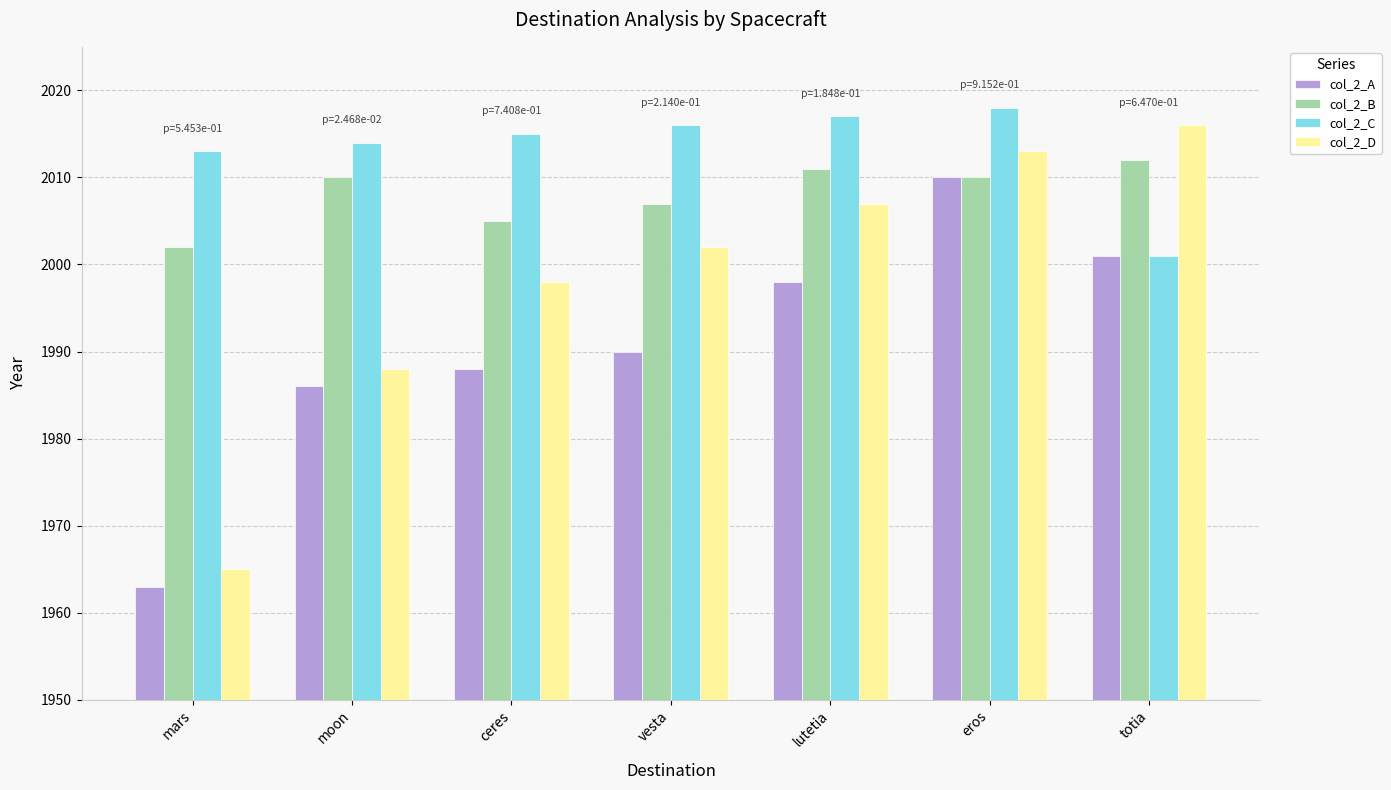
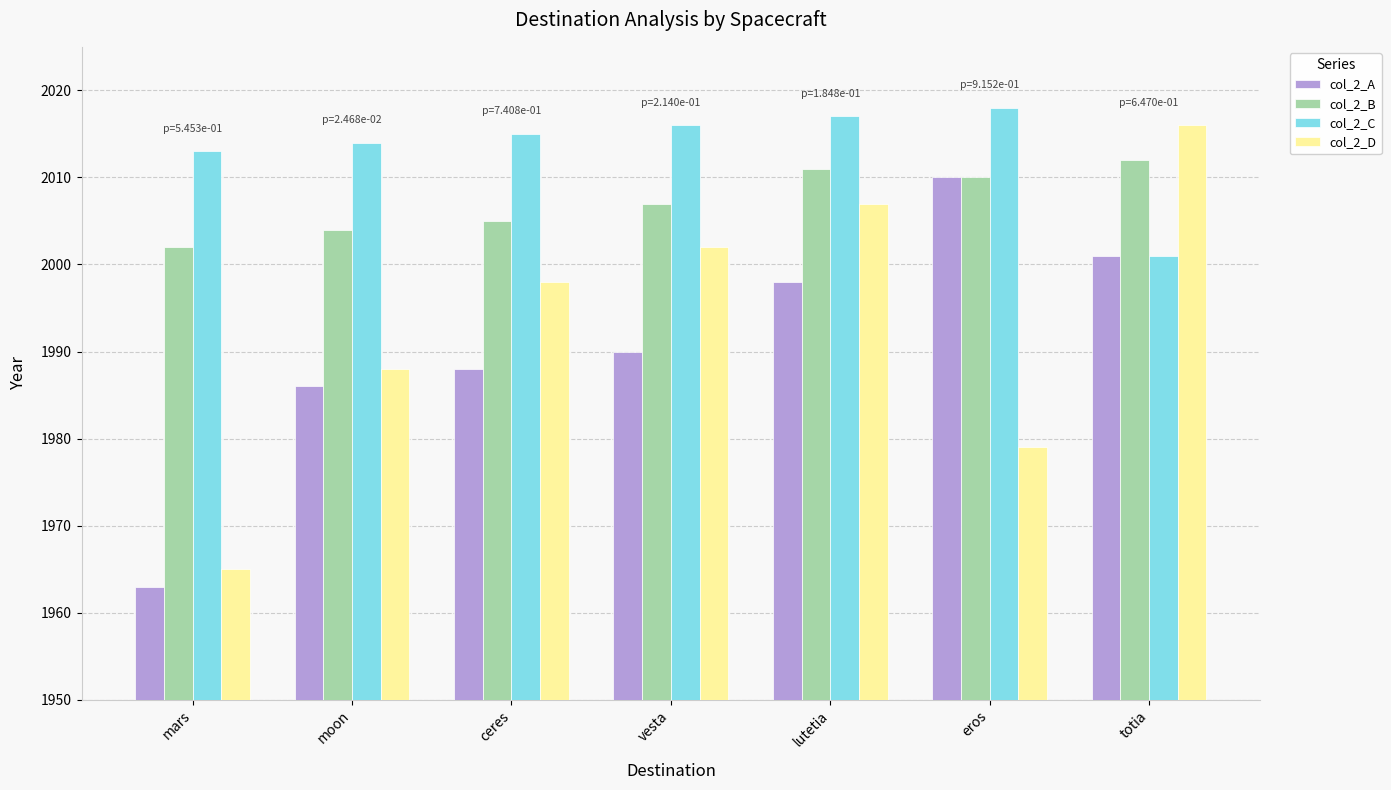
col_2_B, moon: 2010 -> 2004
col_2_D, eros: 2013 -> 1979
